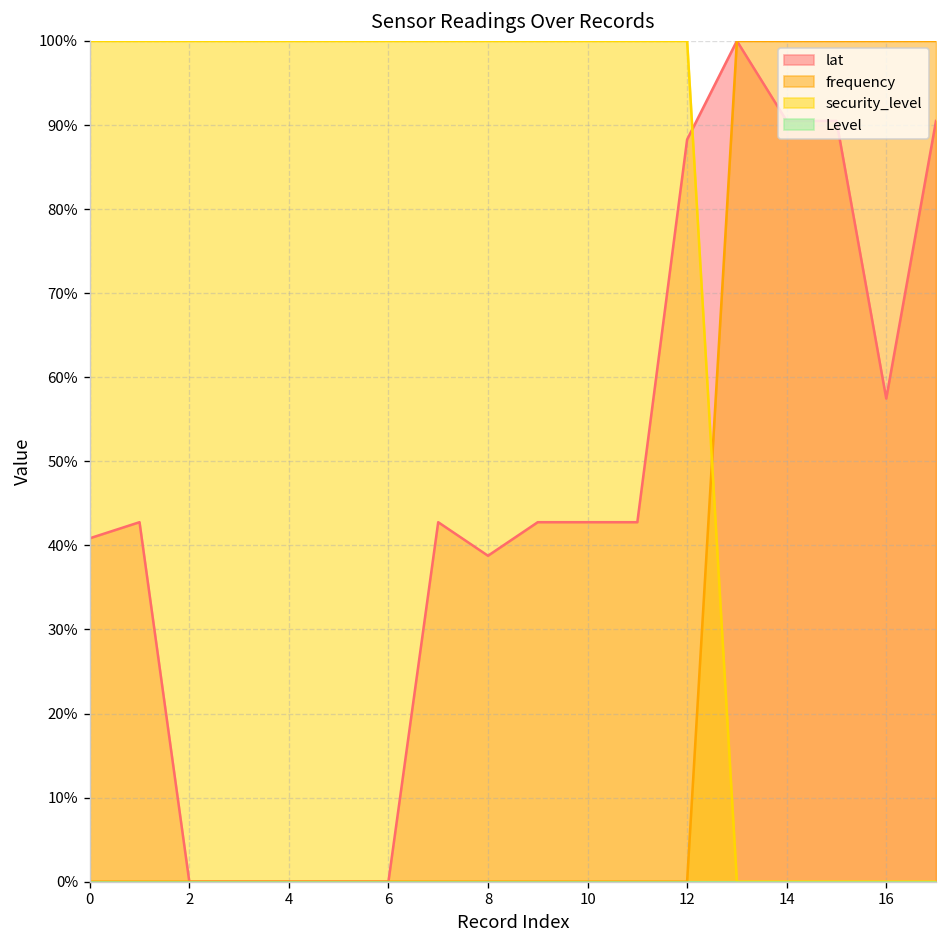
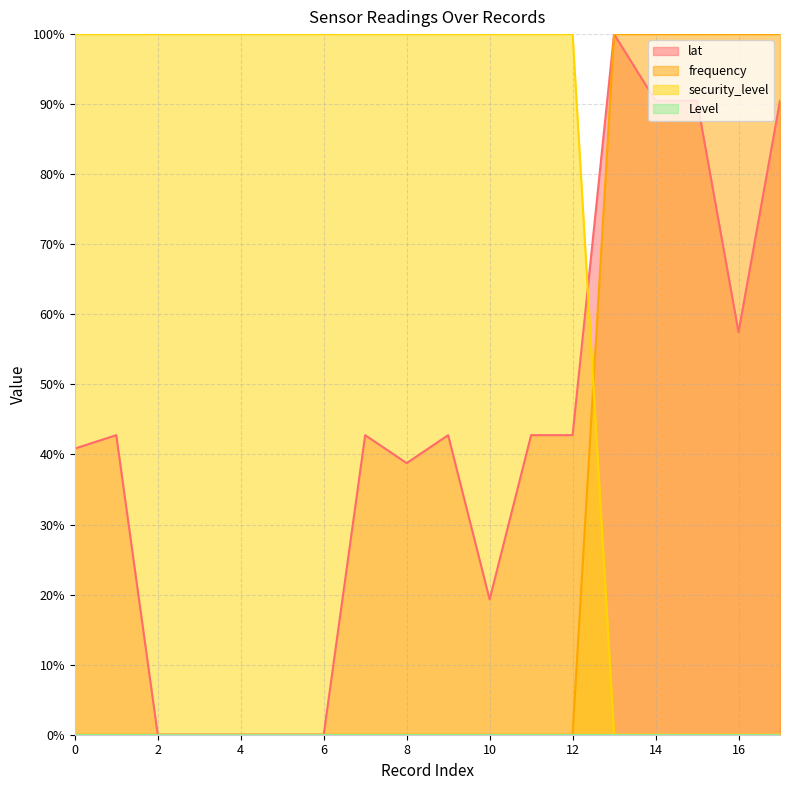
lat, 10: 43% -> 19%
lat, 12: 88% -> 43%
